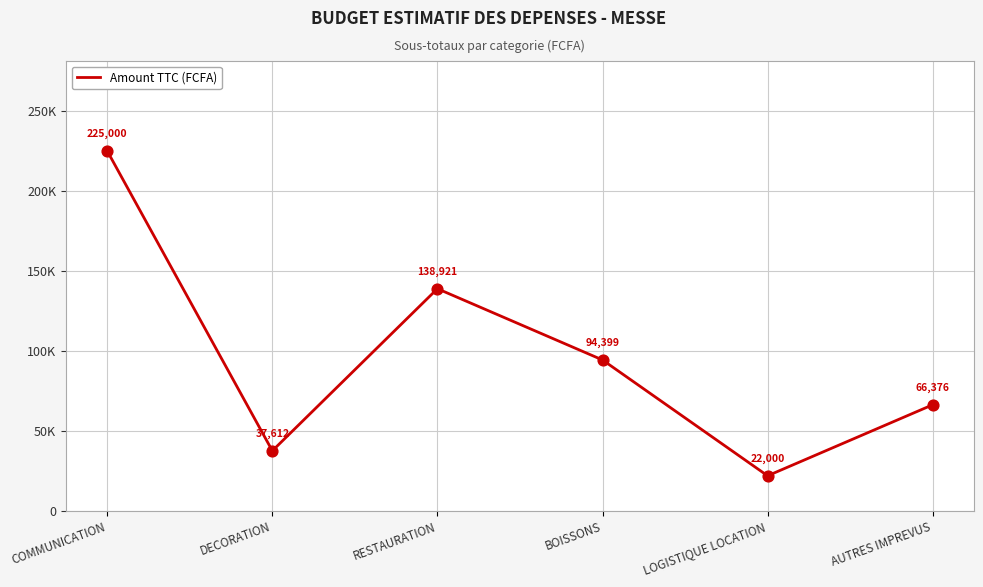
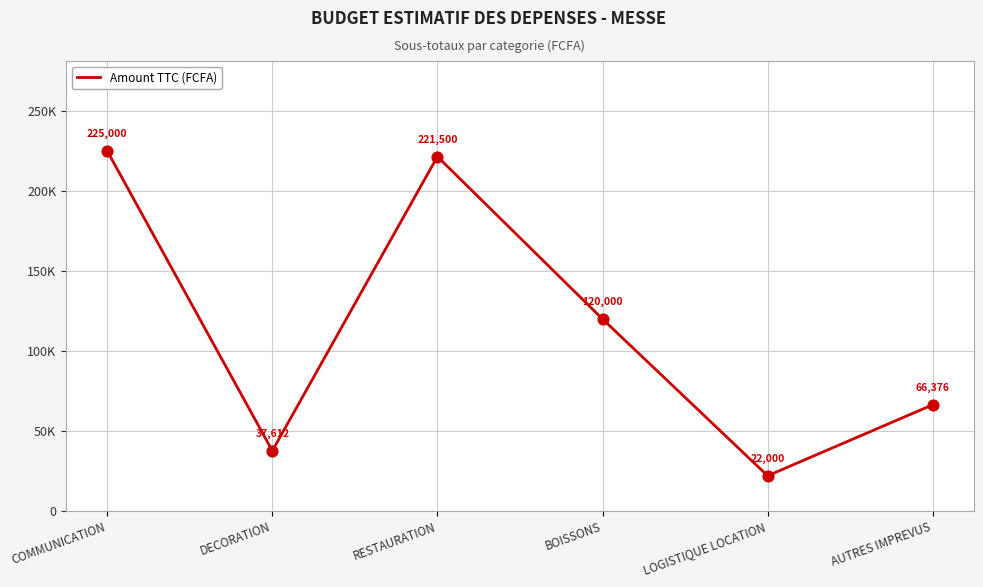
RESTAURATION: 138,921 -> 221,500
BOISSONS: 94,399 -> 120,000
